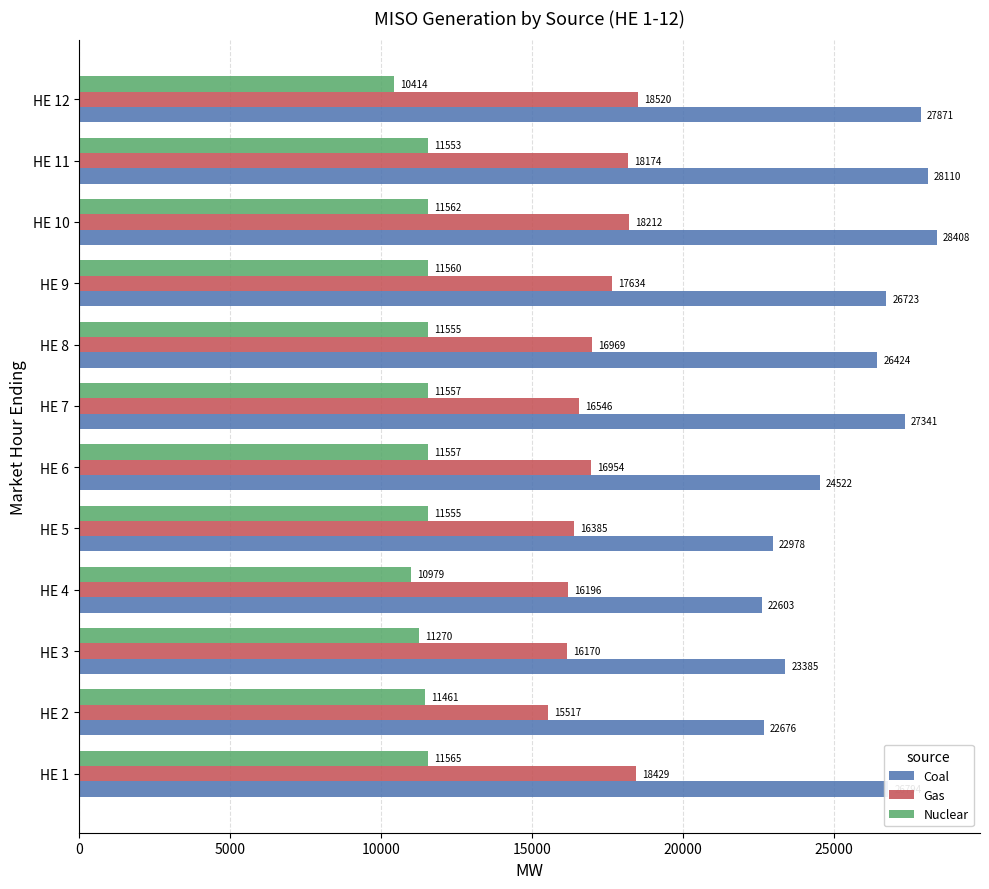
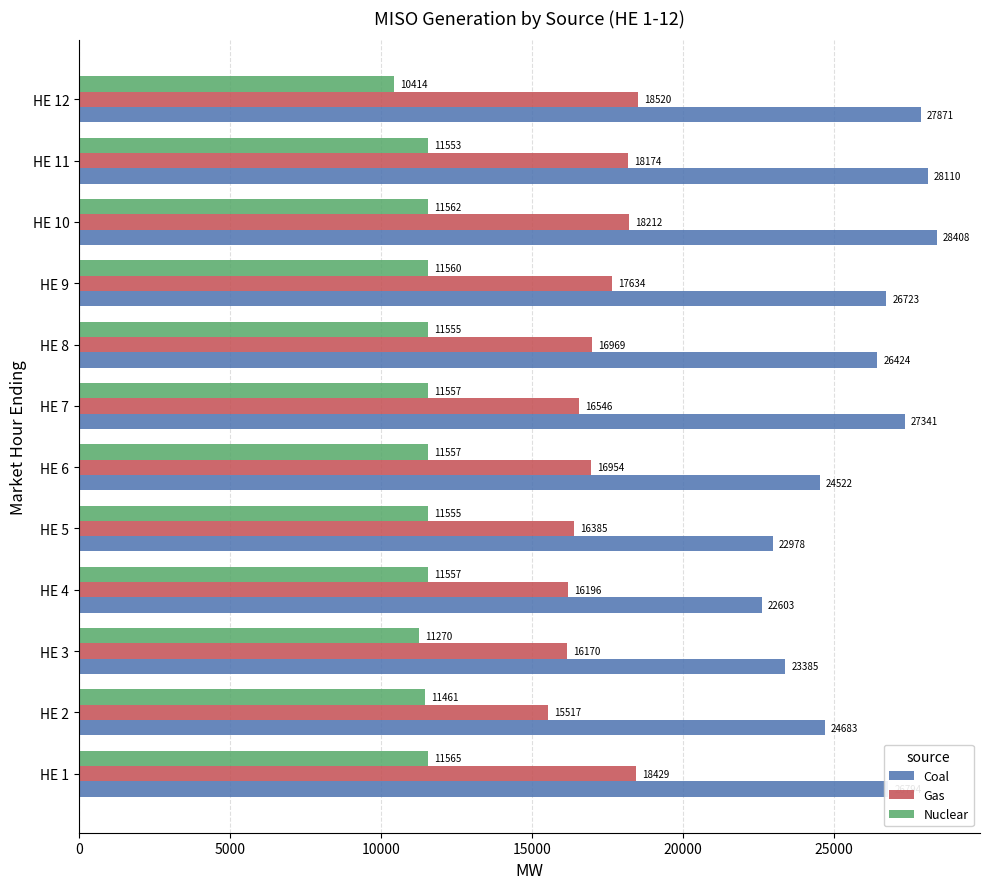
Nuclear, HE 4: 10979 -> 11557
Coal, HE 2: 22676 -> 24683
